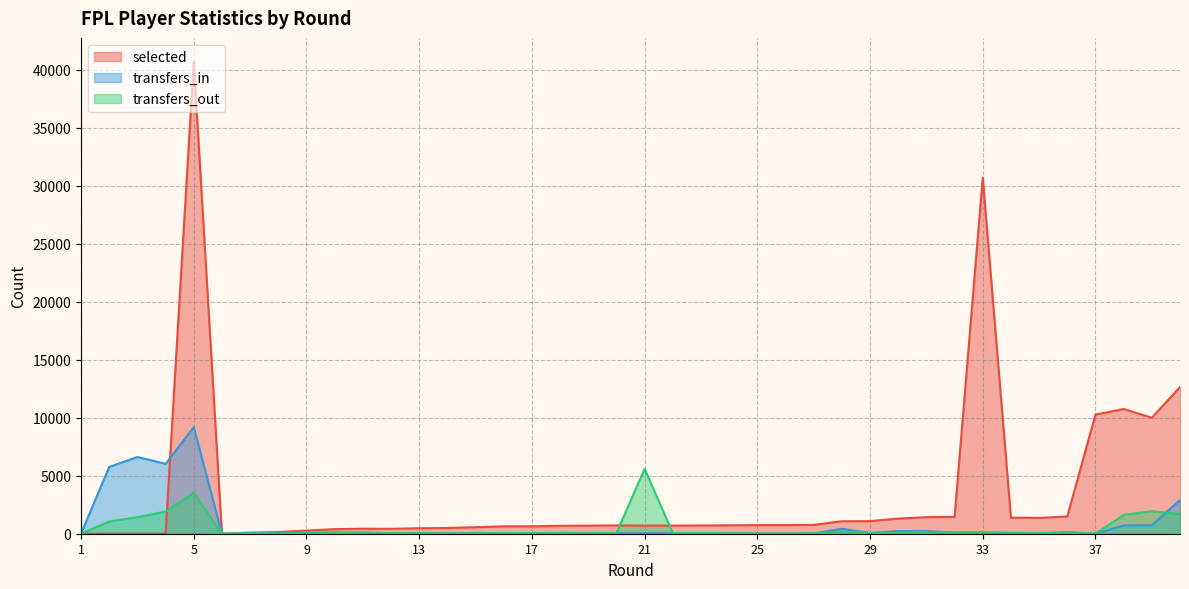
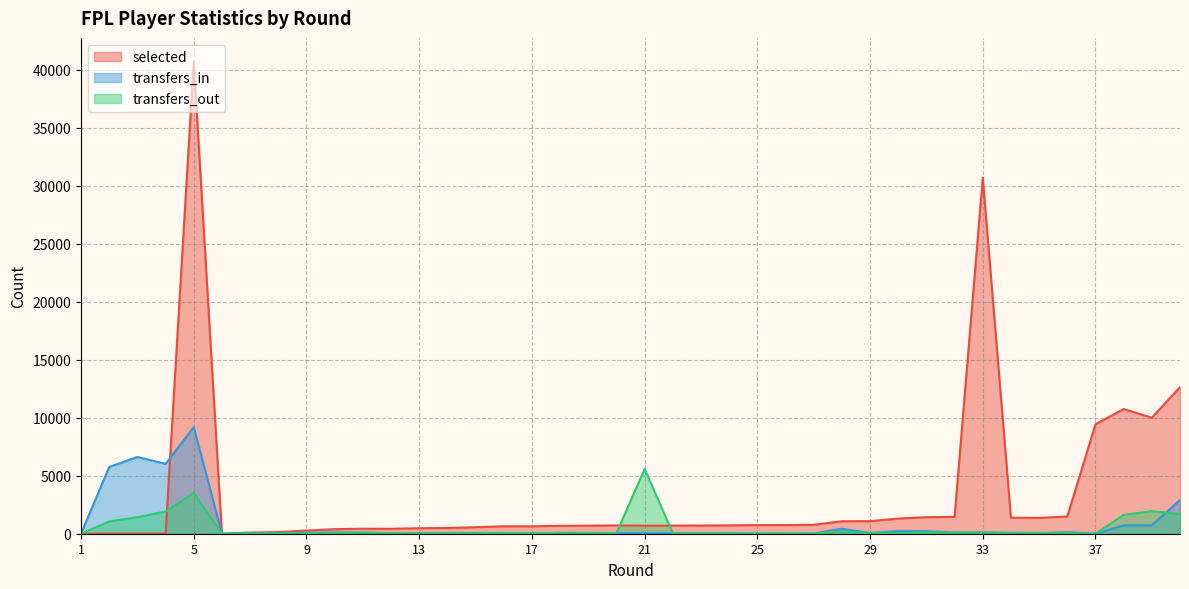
selected, 37: 10300 -> 9400
